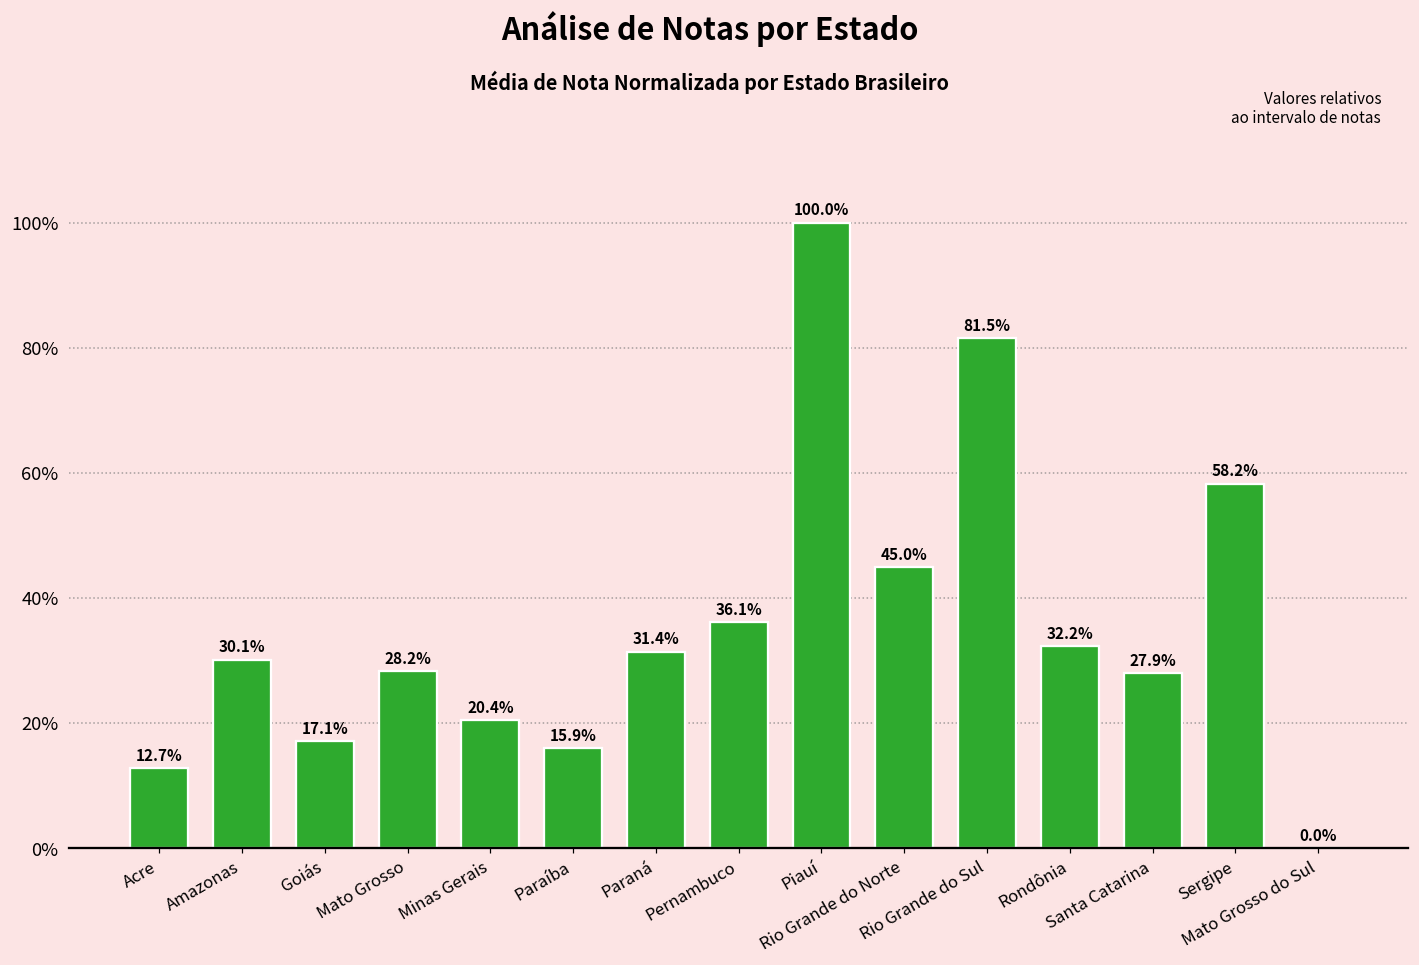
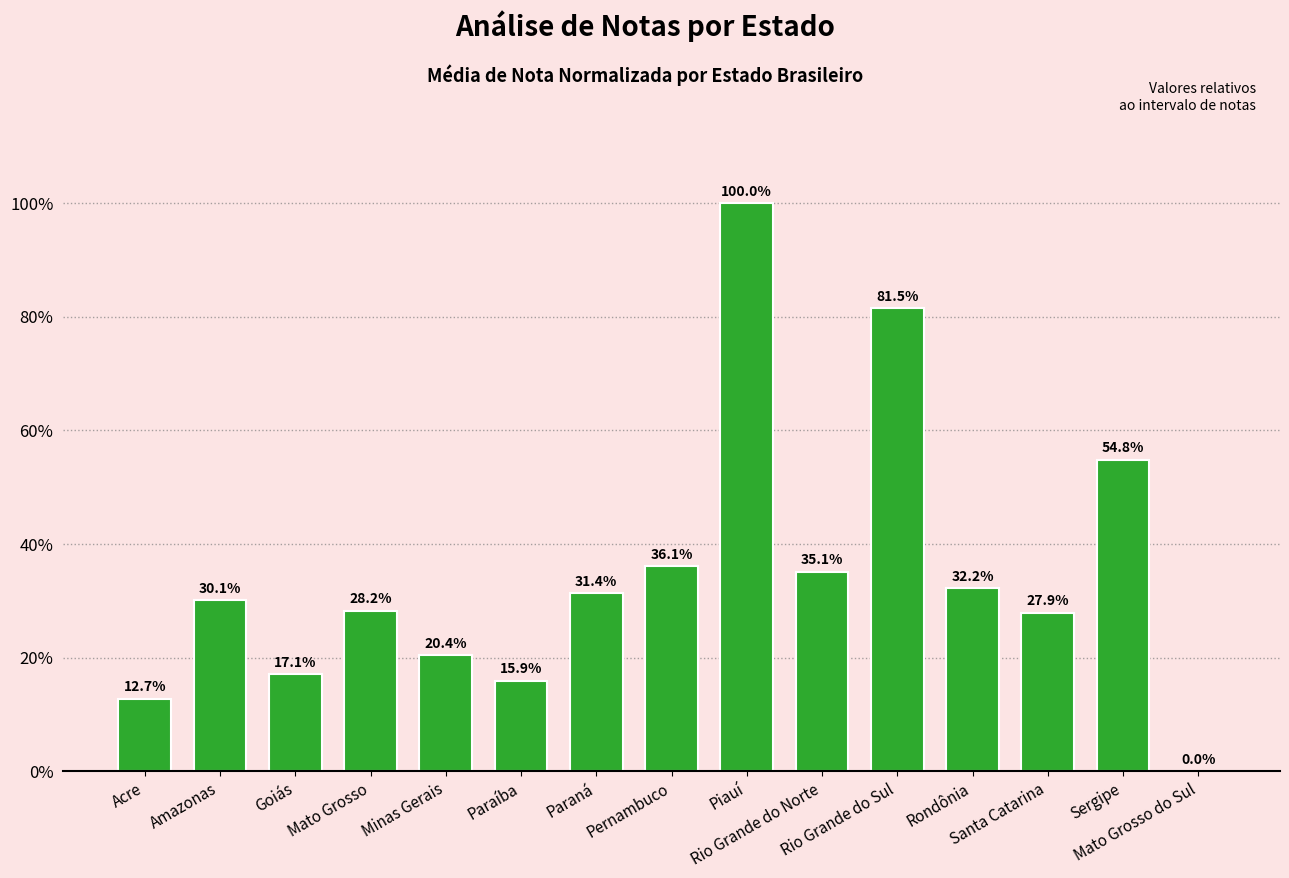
Rio Grande do Norte: 45.0% -> 35.1%
Sergipe: 58.2% -> 54.8%
